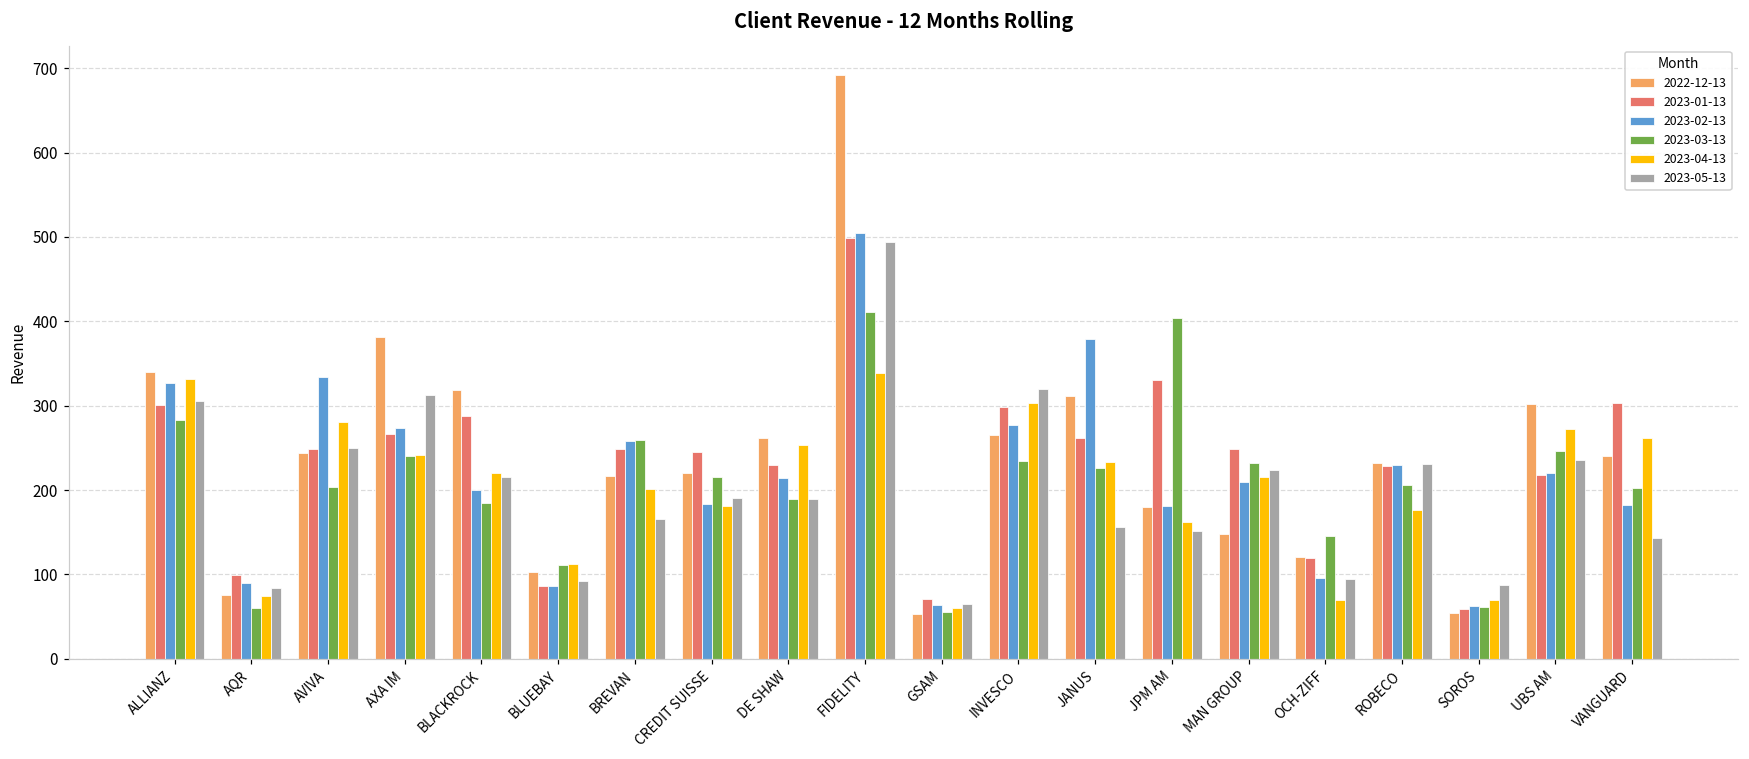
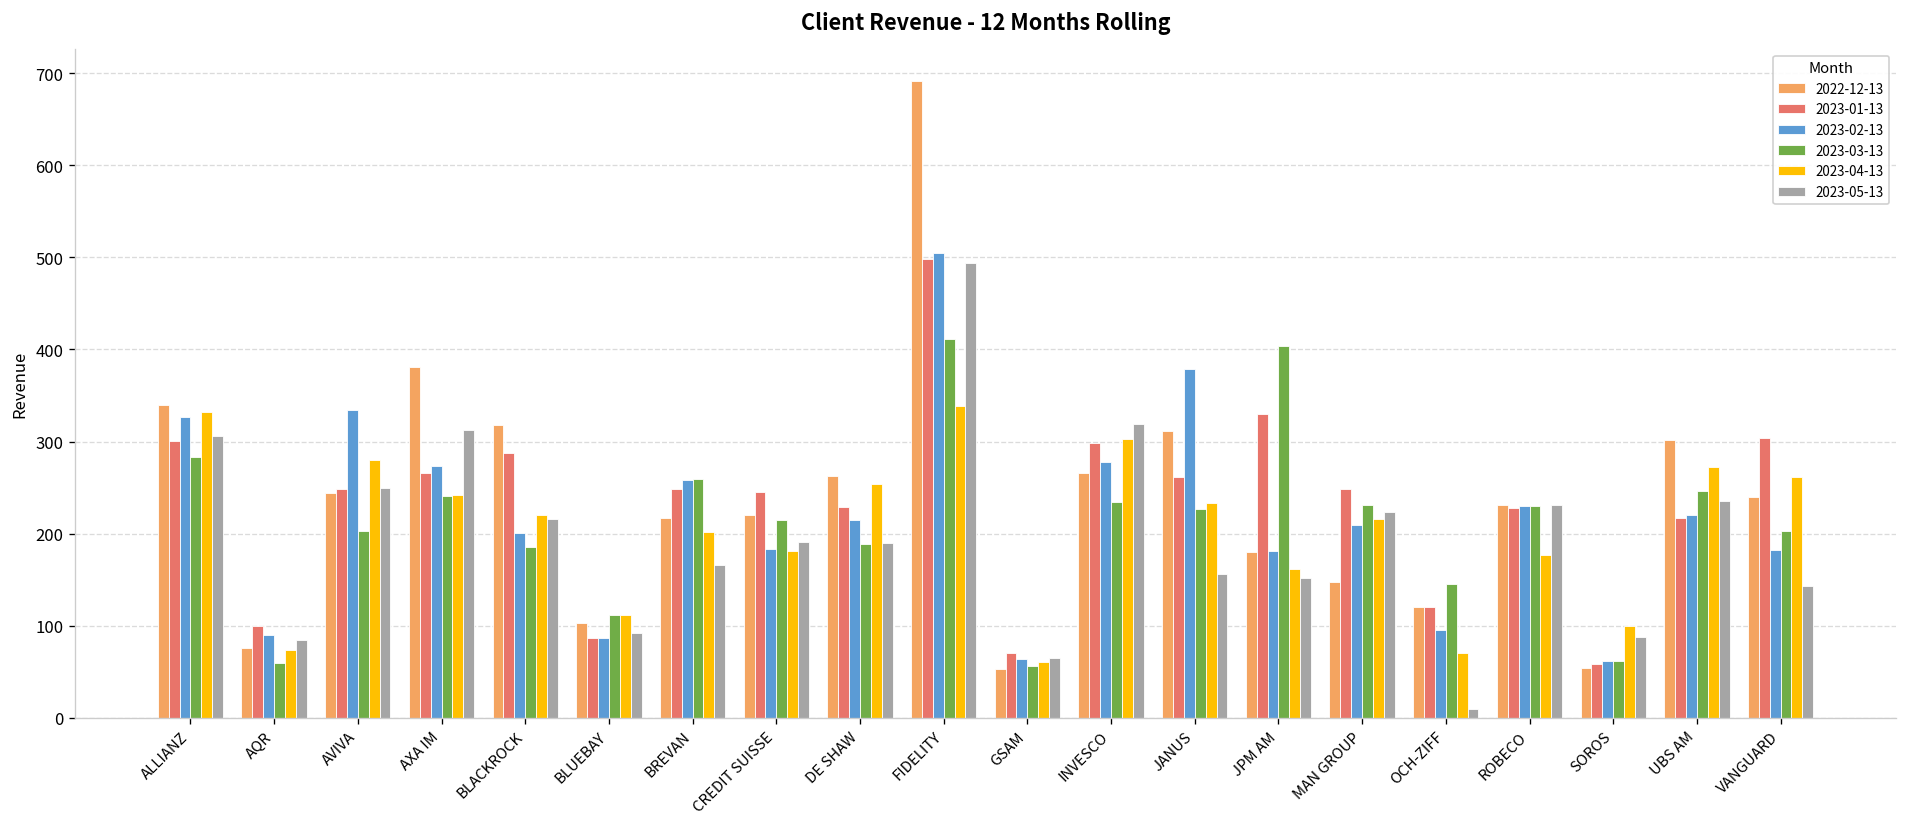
2023-05-13, OCH-ZIFF: 90 -> 10
2023-03-13, ROBECO: 210 -> 230
2023-04-13, SOROS: 70 -> 100
